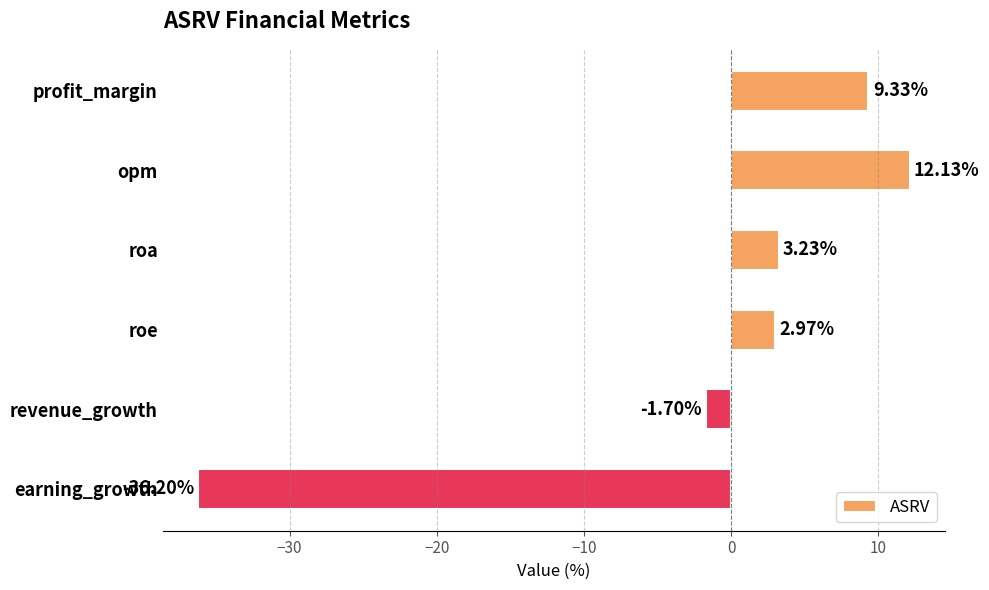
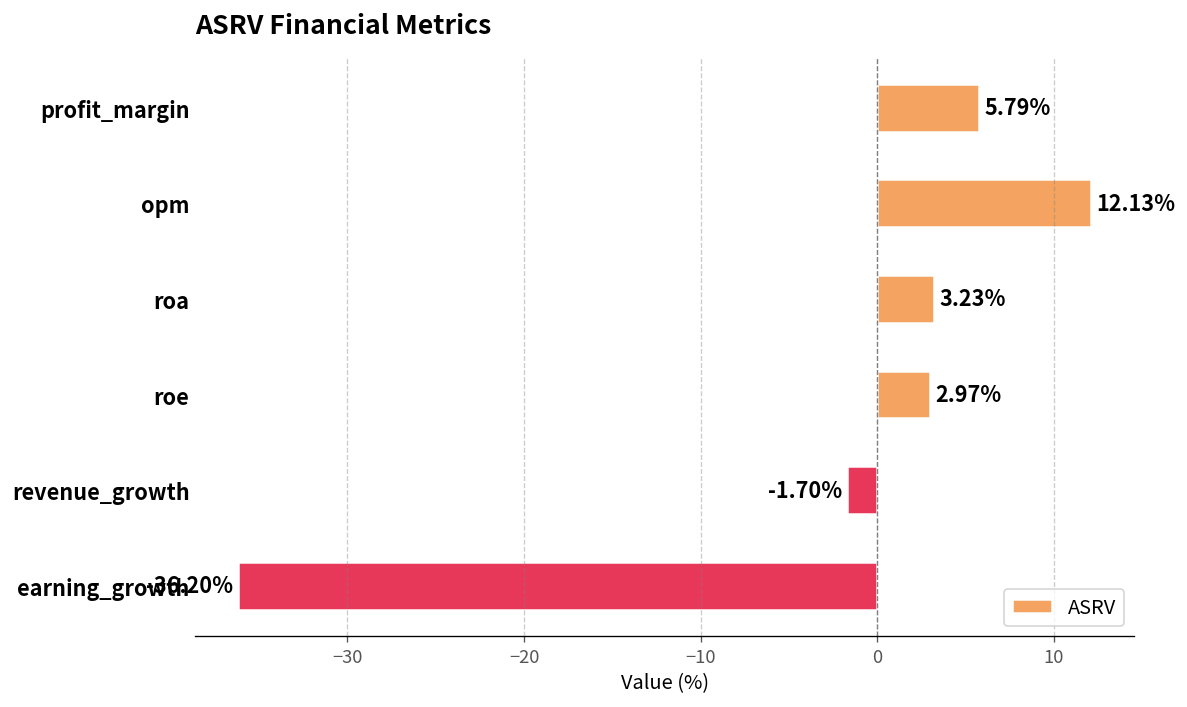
profit_margin: 9.33% -> 5.79%
